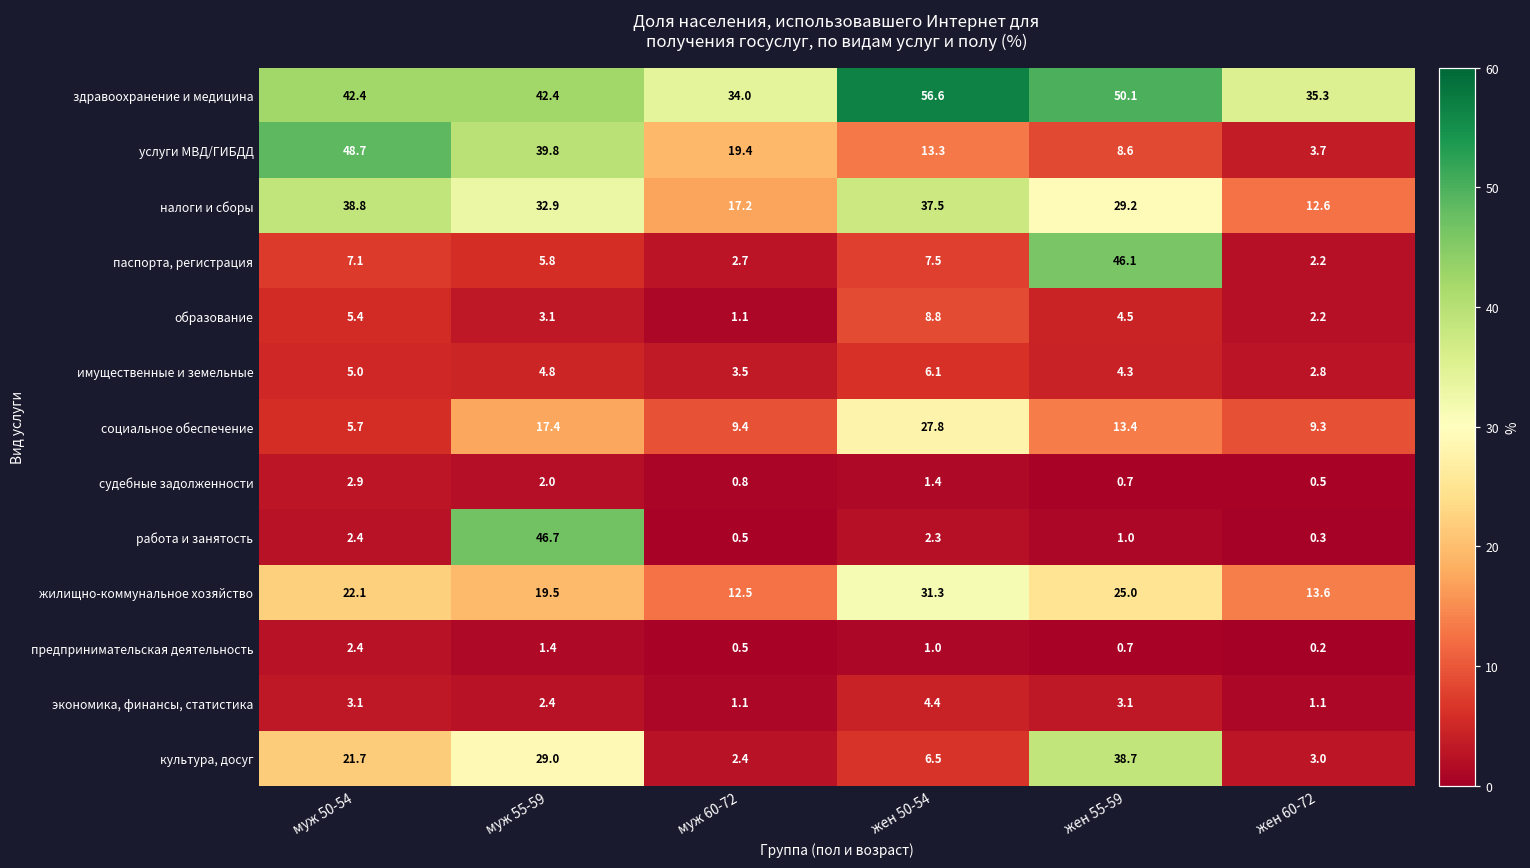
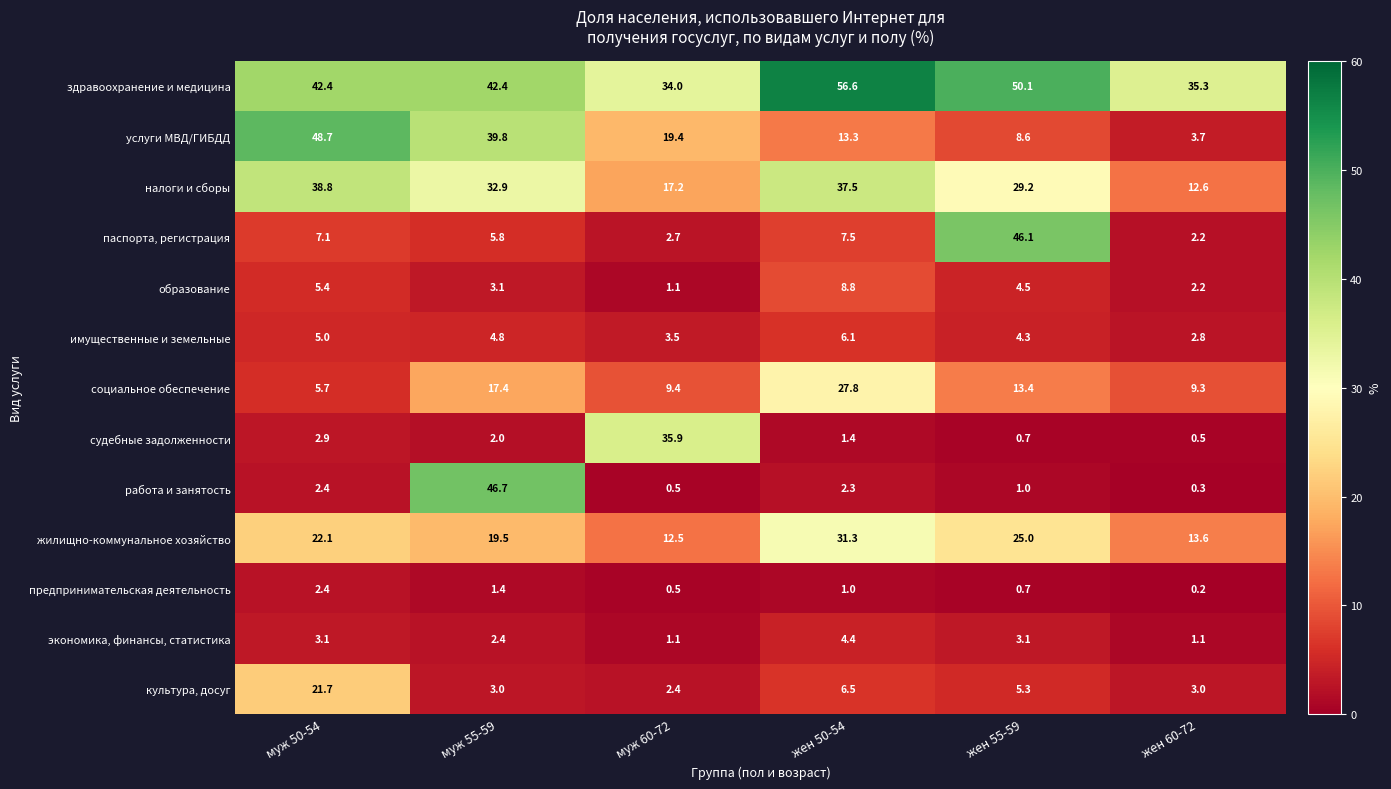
судебные задолженности, муж 60-72: 0.8 -> 35.9
культура, досуг, муж 55-59: 29.0 -> 3.0
культура, досуг, жен 55-59: 38.7 -> 5.3
